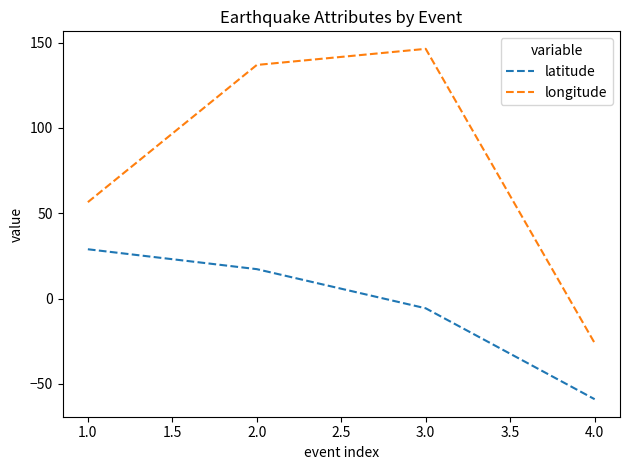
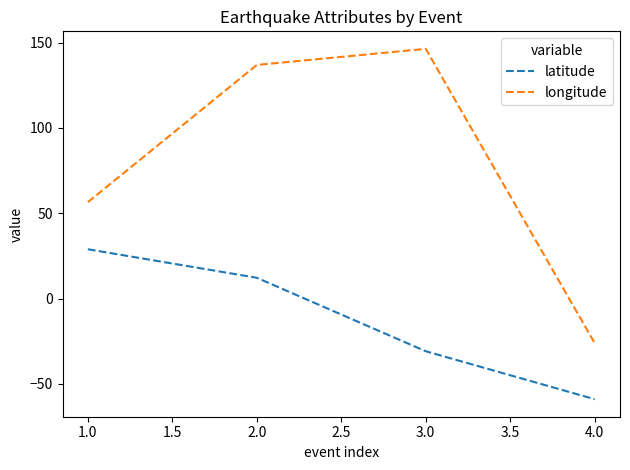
latitude, 2.0: 17 -> 12
latitude, 3.0: -6 -> -31
